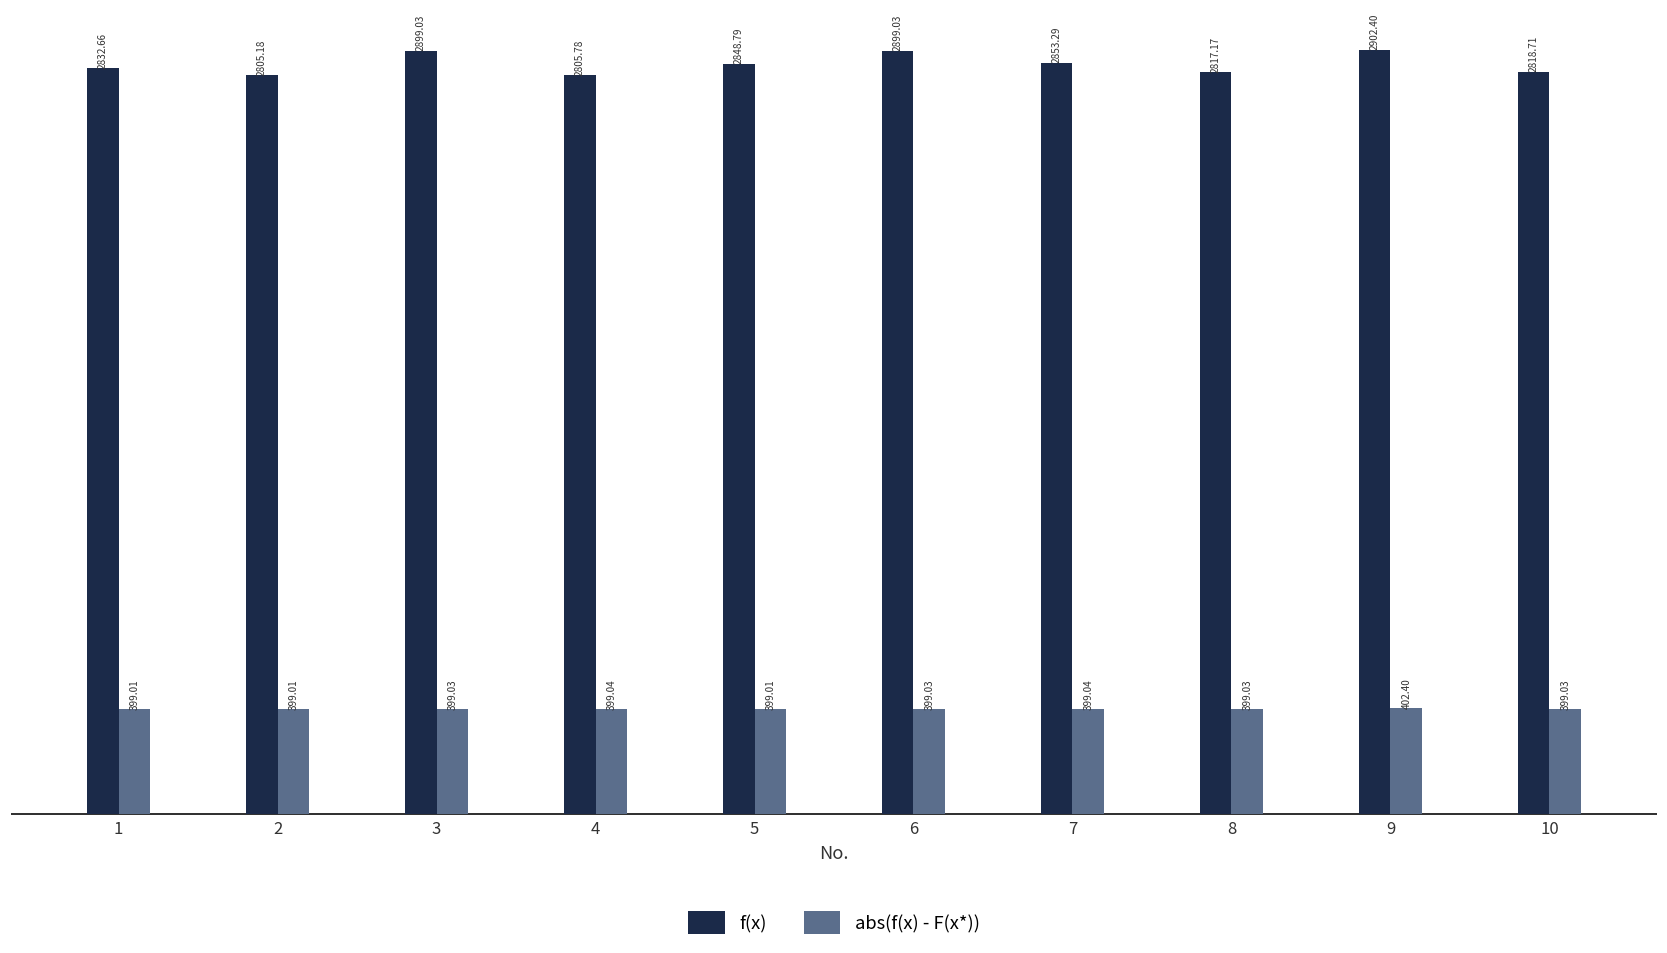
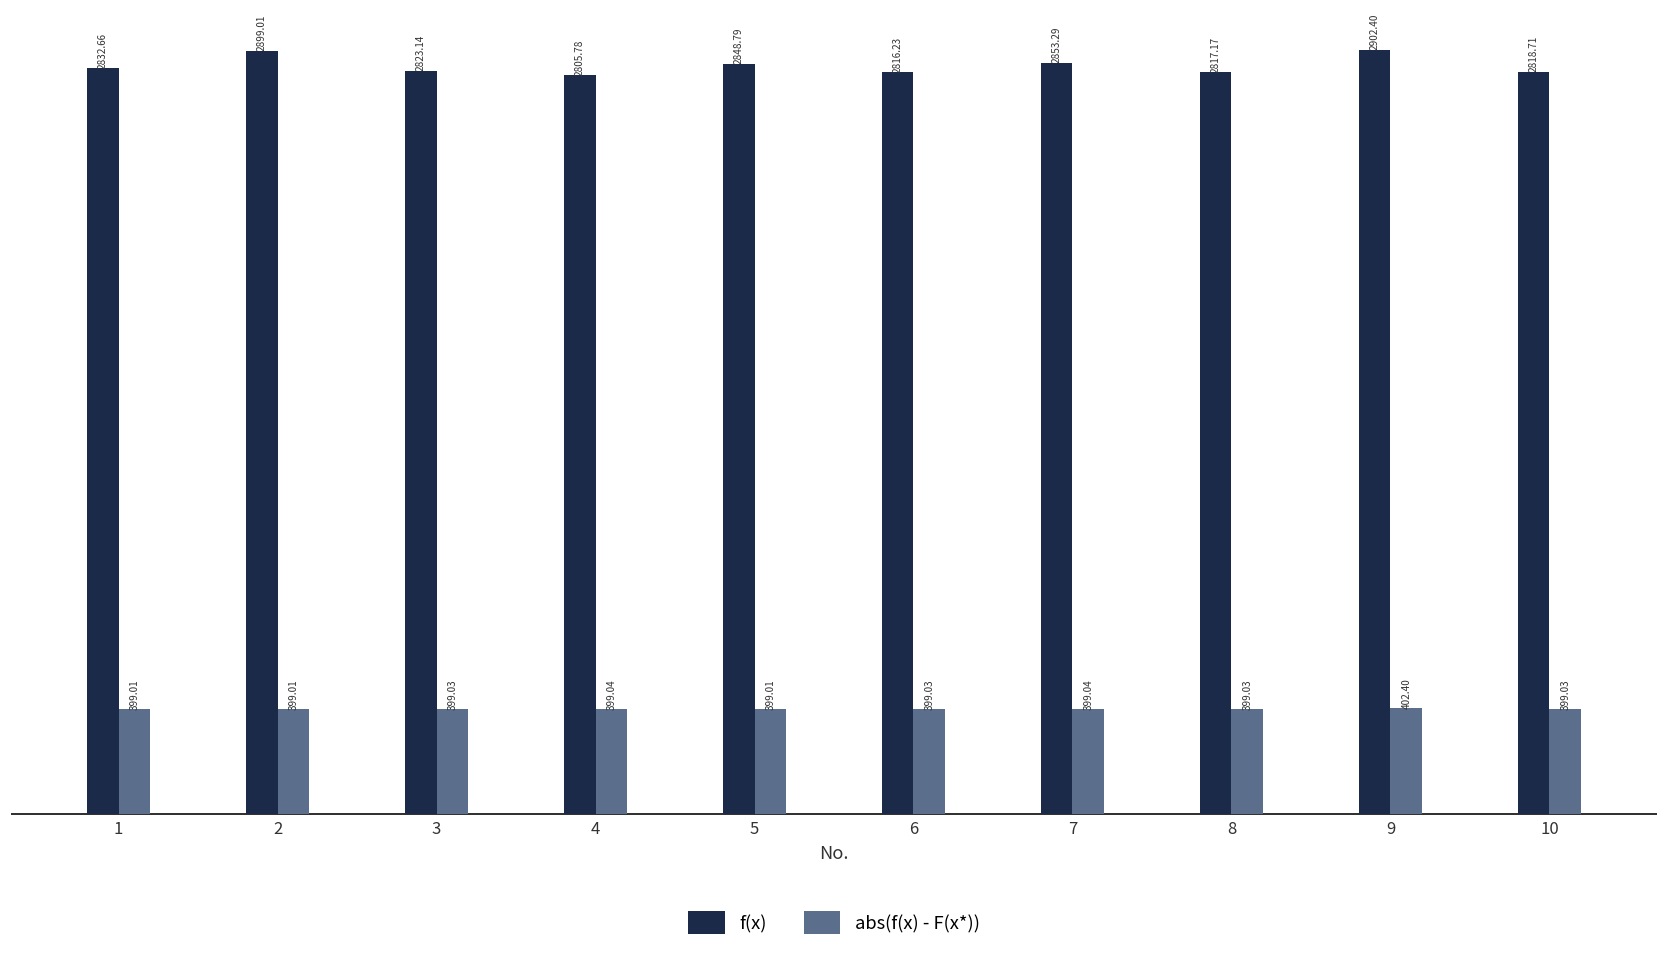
f(x), 2: 2805.18 -> 2899.01
f(x), 3: 2899.03 -> 2823.14
f(x), 6: 2899.03 -> 2816.23
